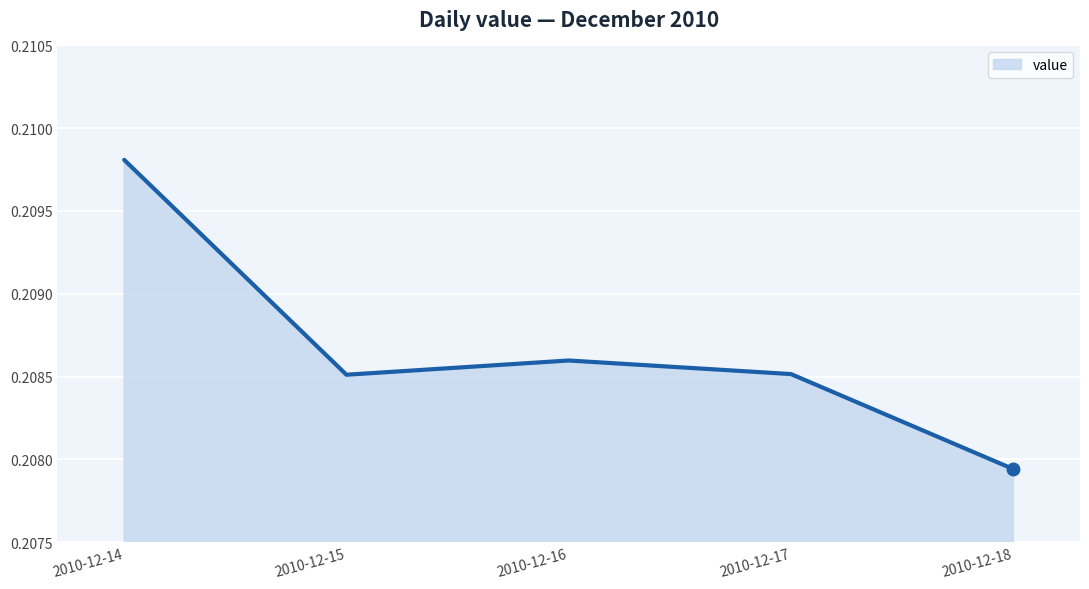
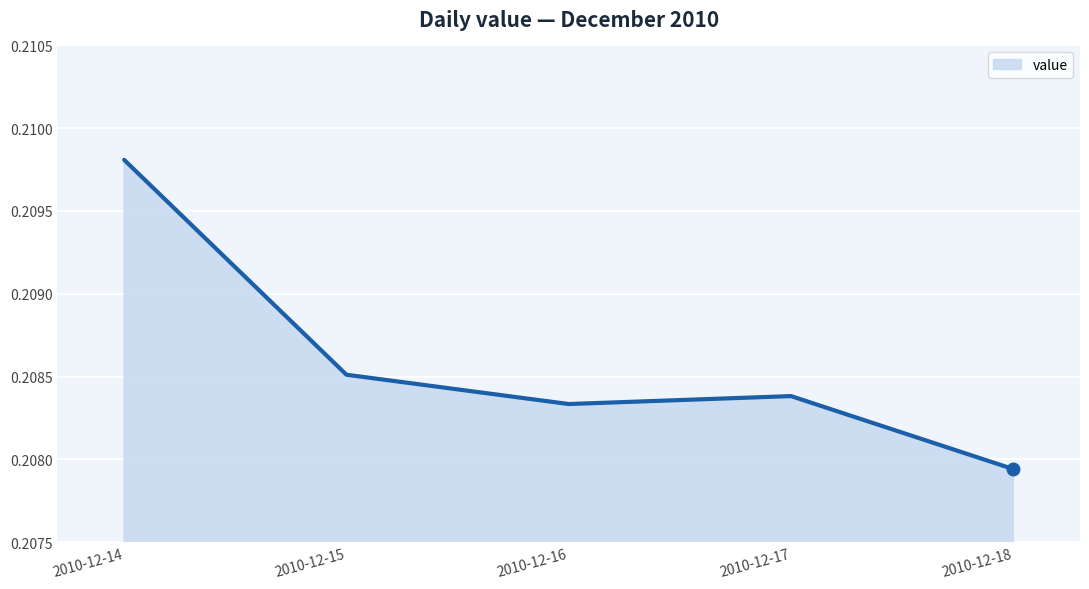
value, 2010-12-16: 0.20860 -> 0.20833
value, 2010-12-17: 0.20852 -> 0.20838
